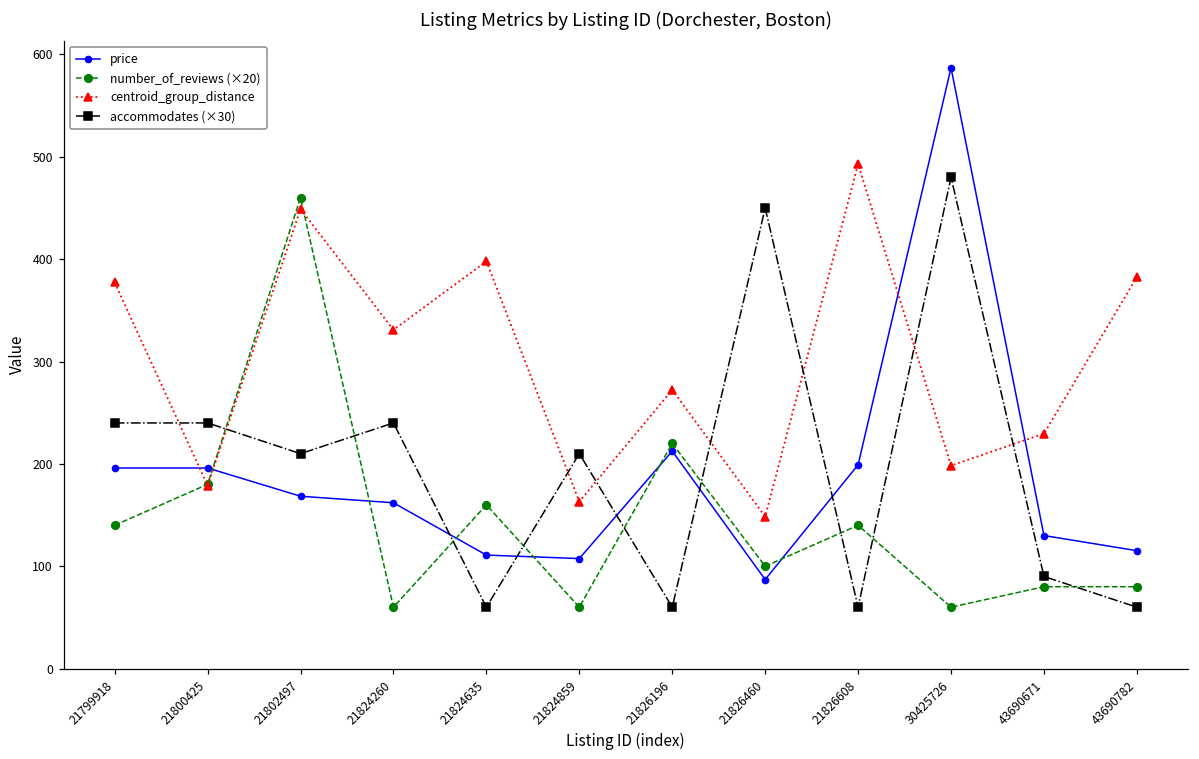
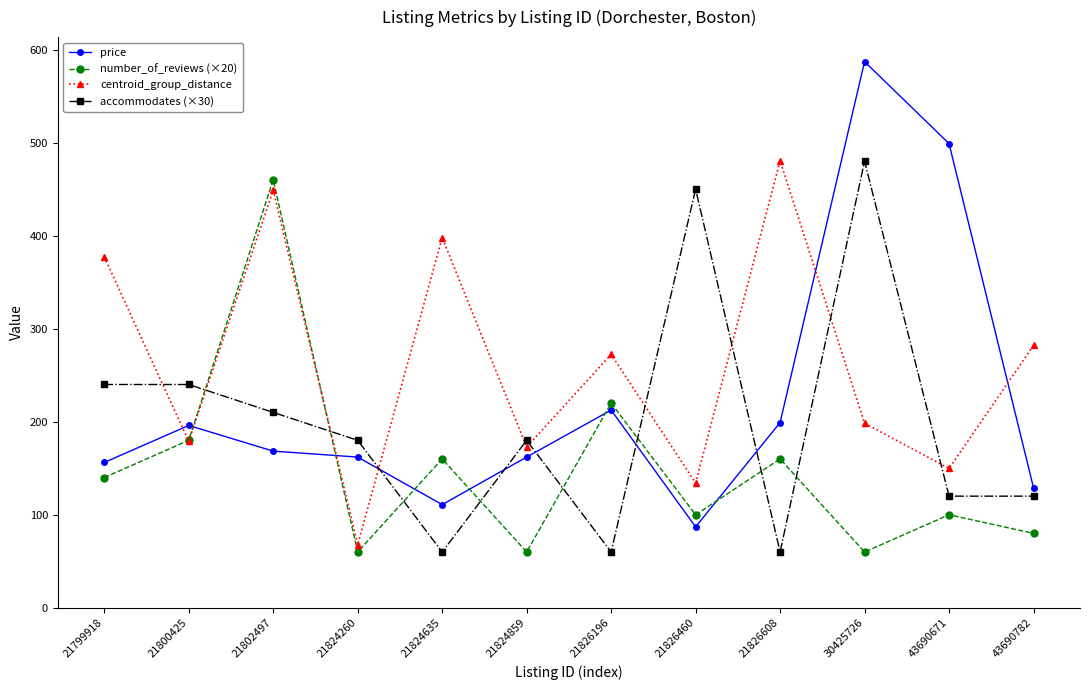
price, 21799918: 200 -> 160
centroid_group_distance, 21824260: 330 -> 70
accommodates (×30), 21824260: 240 -> 180
price, 21824859: 110 -> 160
centroid_group_distance, 21824859: 160 -> 170
accommodates (×30), 21824859: 210 -> 180
centroid_group_distance, 21826460: 150 -> 130
number_of_reviews (×20), 21826608: 140 -> 160
centroid_group_distance, 21826608: 490 -> 480
price, 43690671: 130 -> 500
number_of_reviews (×20), 43690671: 80 -> 100
centroid_group_distance, 43690671: 230 -> 150
accommodates (×30), 43690671: 90 -> 120
price, 43690782: 120 -> 130
centroid_group_distance, 43690782: 380 -> 280
accommodates (×30), 43690782: 60 -> 120
